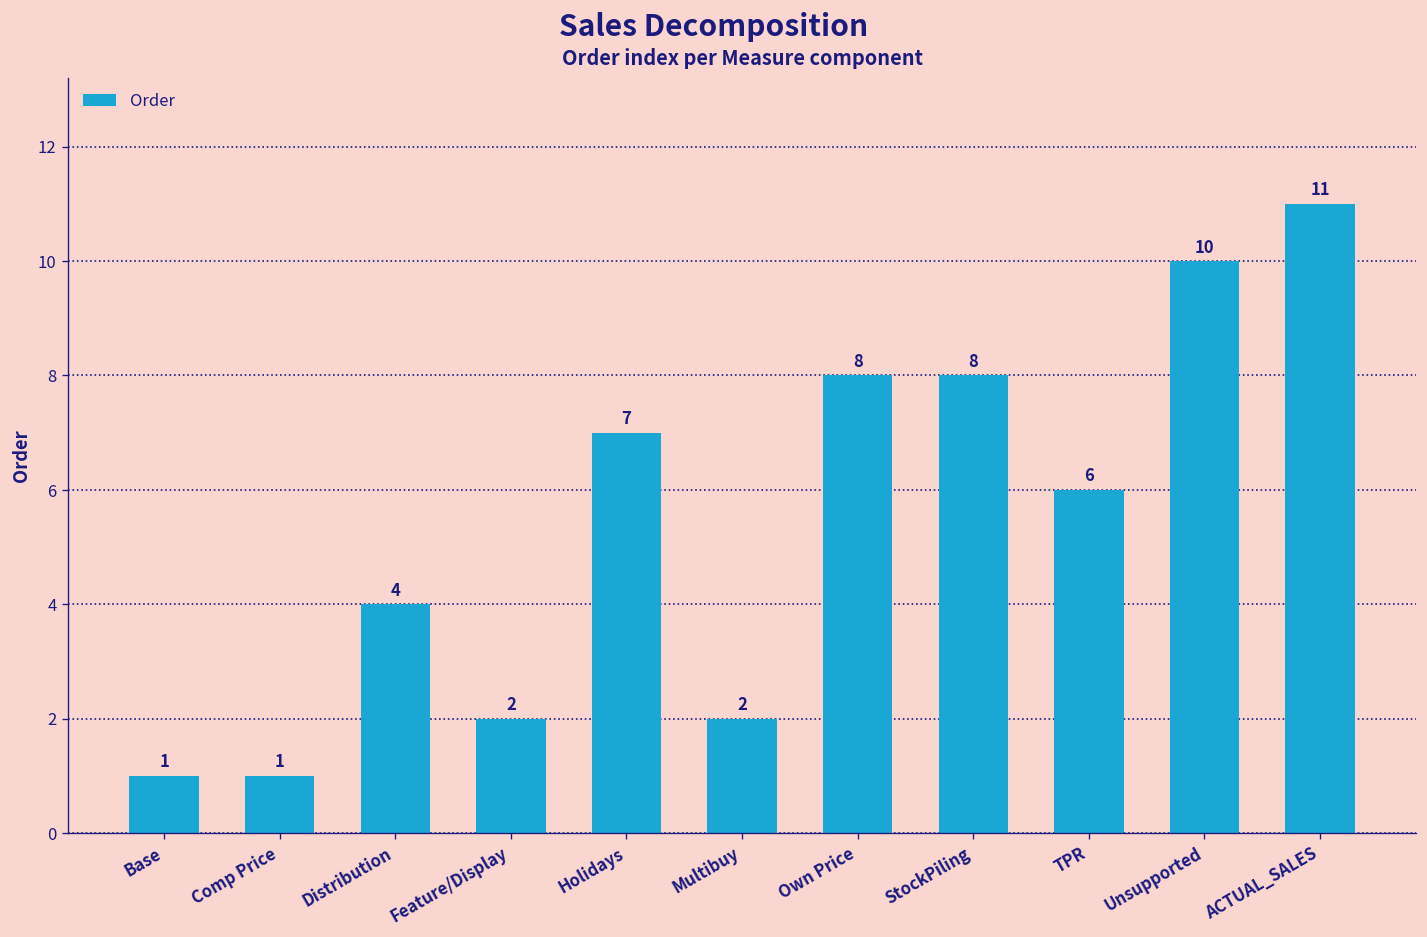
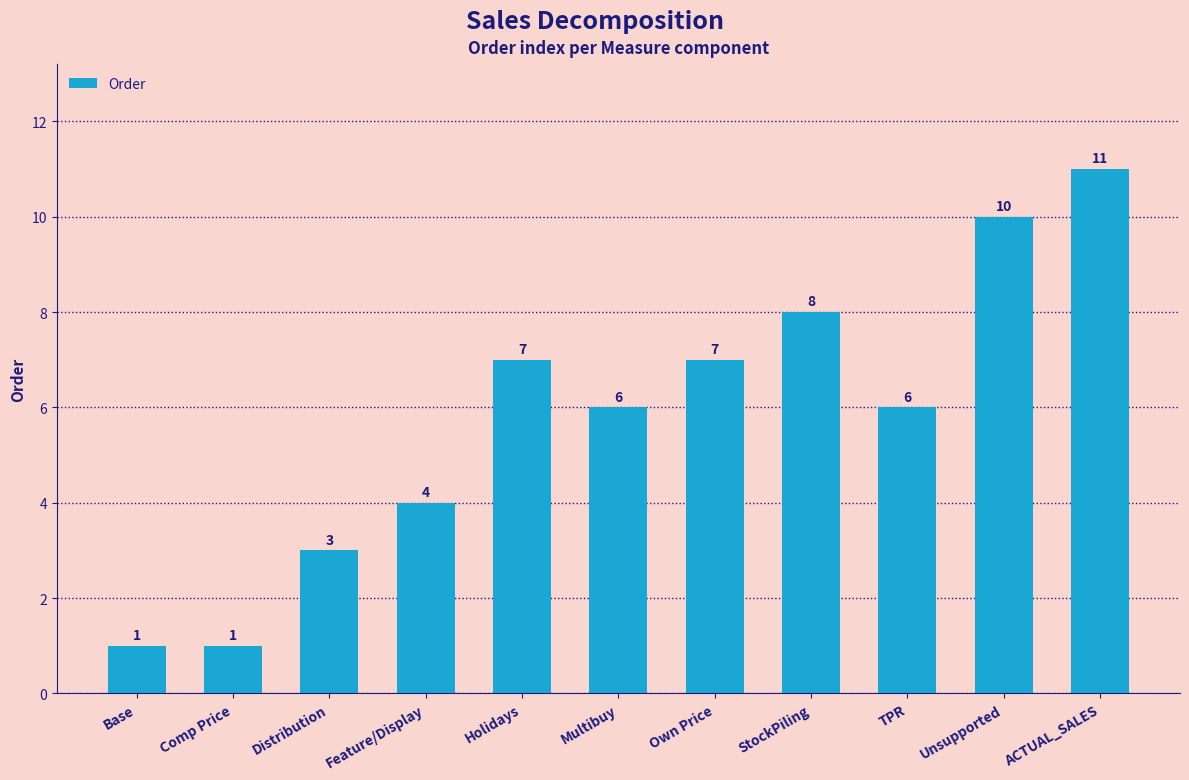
Distribution: 4 -> 3
Feature/Display: 2 -> 4
Multibuy: 2 -> 6
Own Price: 8 -> 7
